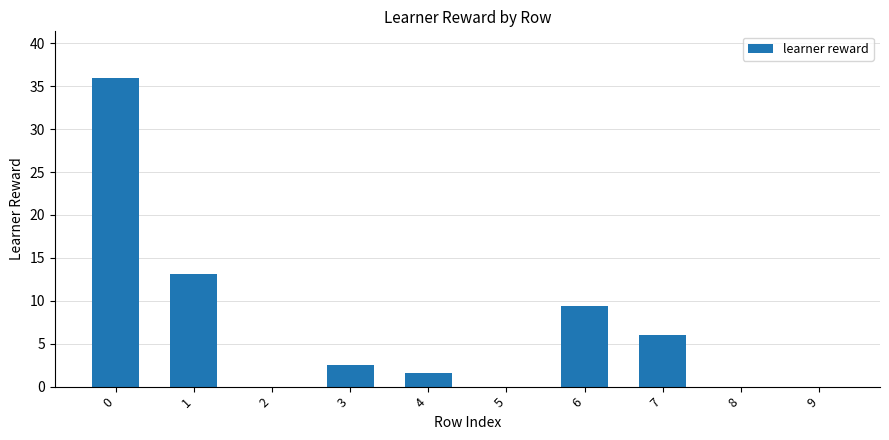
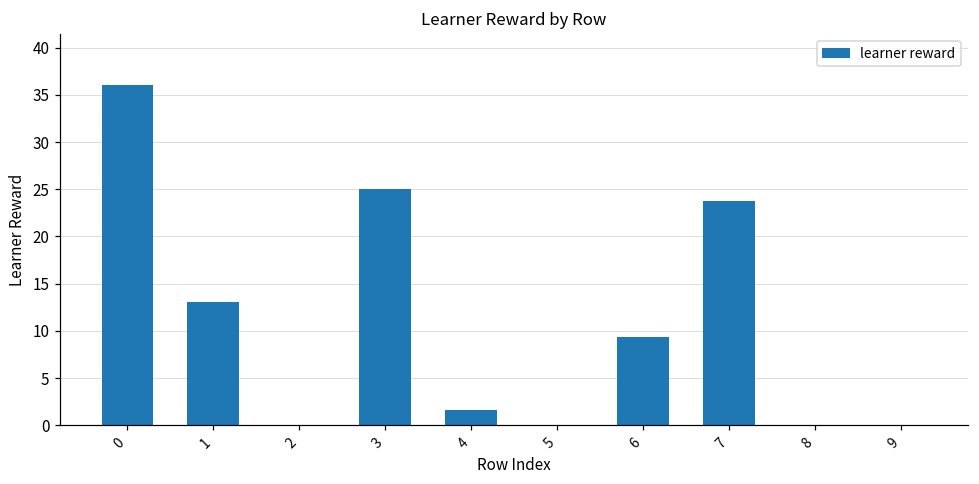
3: 3 -> 25
7: 6 -> 24
